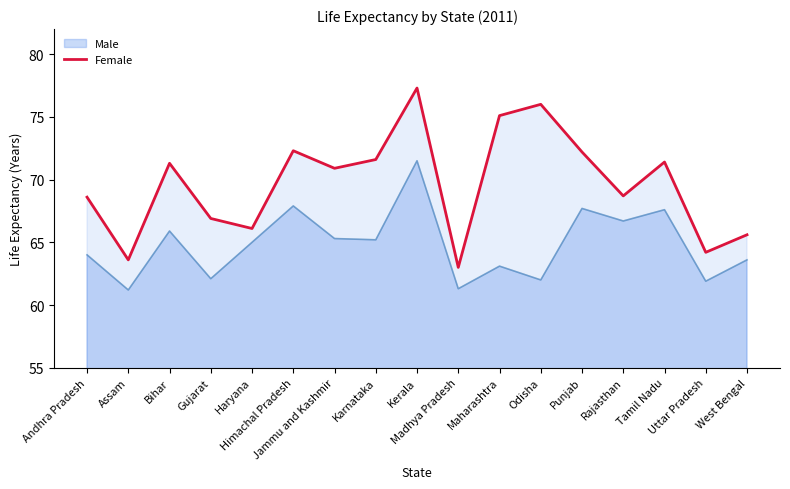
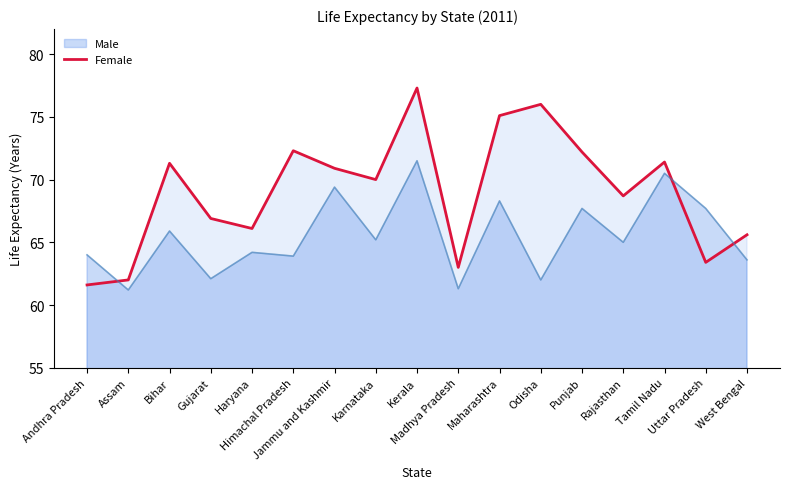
Female, Andhra Pradesh: 68.6 -> 61.6
Female, Assam: 63.6 -> 62.0
Male, Haryana: 65.0 -> 64.2
Male, Himachal Pradesh: 67.9 -> 63.9
Male, Jammu and Kashmir: 65.3 -> 69.4
Female, Karnataka: 71.6 -> 70.0
Male, Maharashtra: 63.1 -> 68.3
Male, Rajasthan: 66.7 -> 65.0
Male, Tamil Nadu: 67.6 -> 70.5
Female, Uttar Pradesh: 64.2 -> 63.4
Male, Uttar Pradesh: 61.9 -> 67.7
